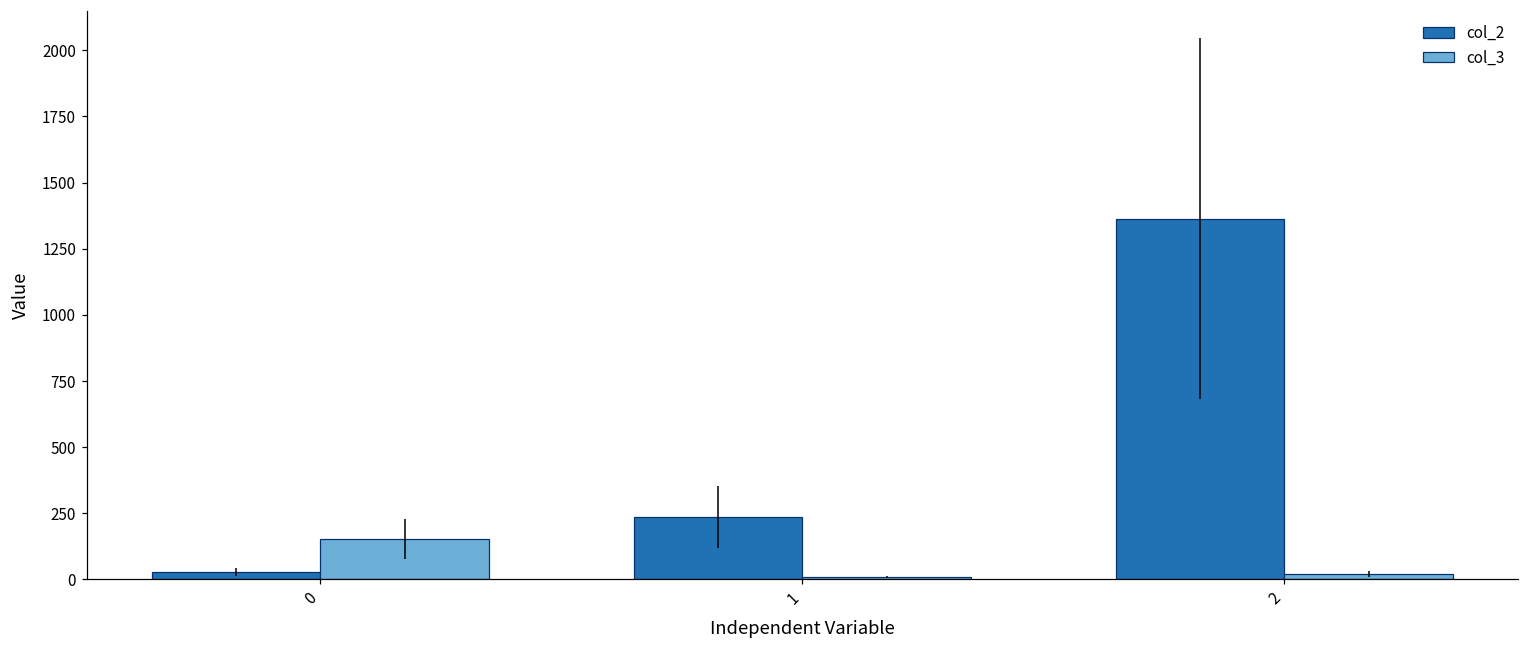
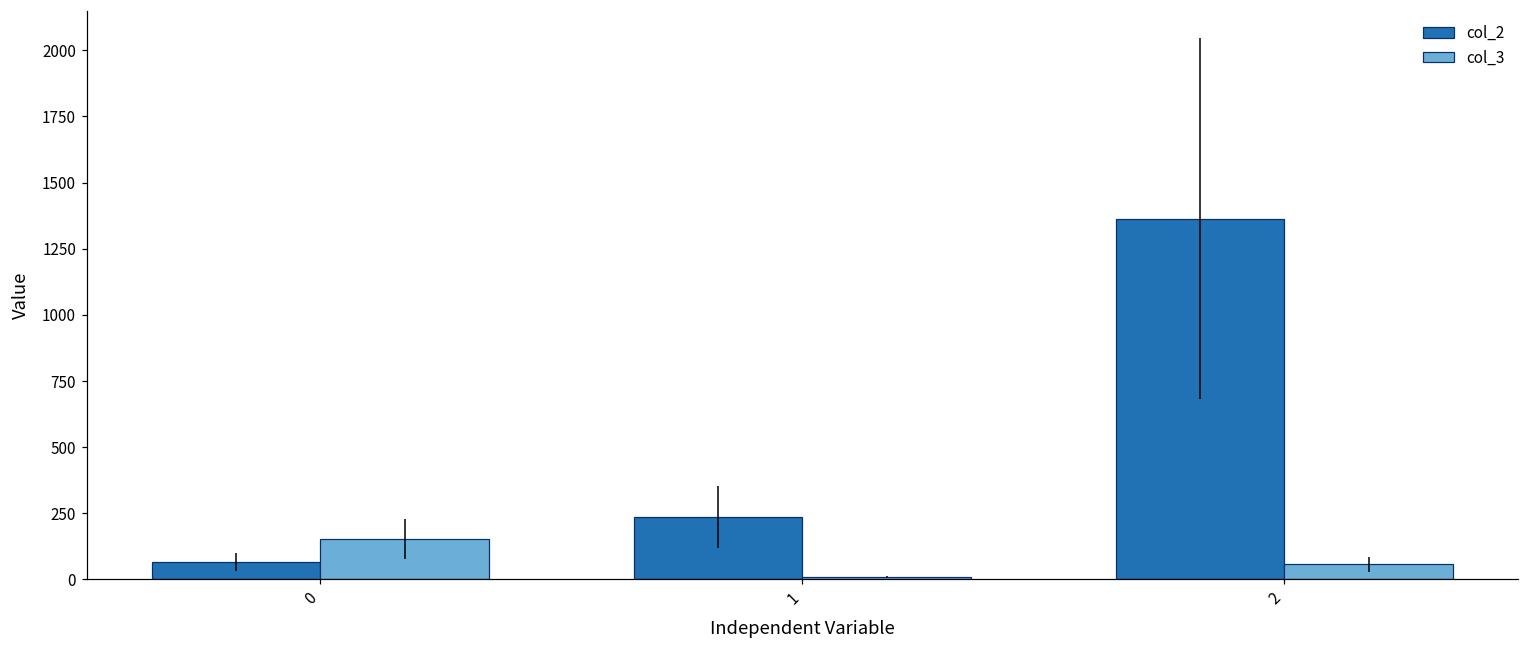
col_2, 0: 30 -> 70
col_3, 2: 20 -> 60
